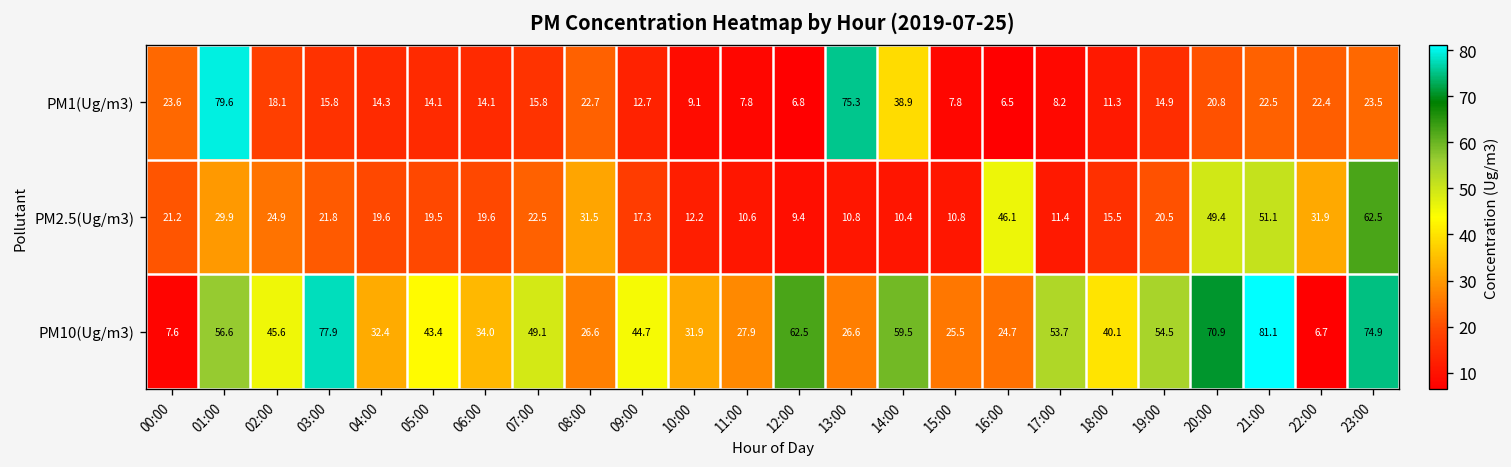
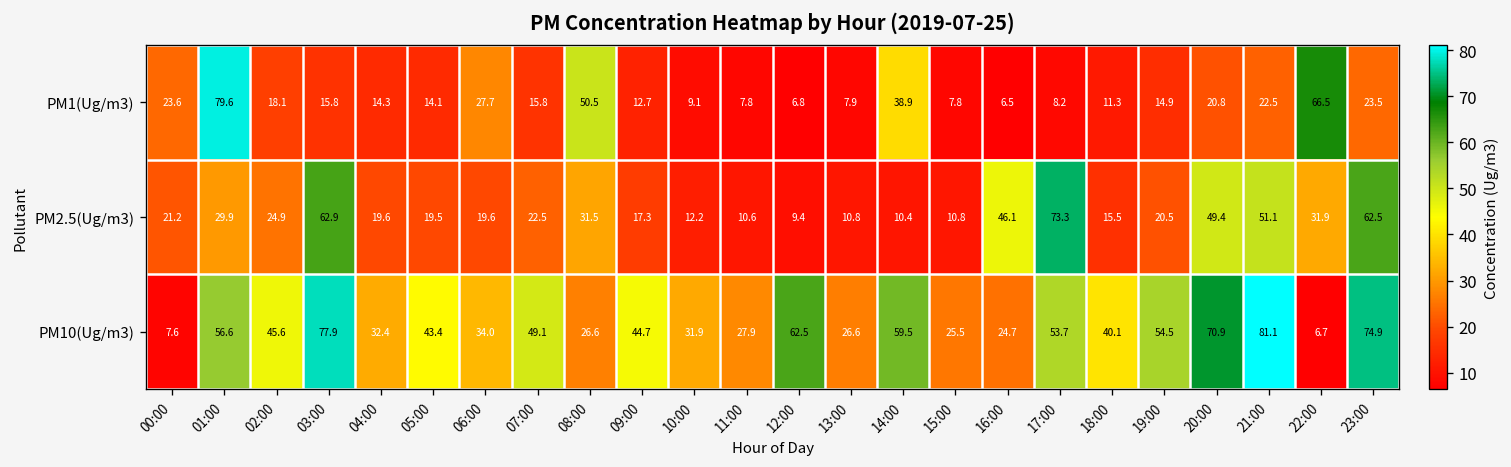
PM1(Ug/m3), 06:00: 14.1 -> 27.7
PM1(Ug/m3), 08:00: 22.7 -> 50.5
PM1(Ug/m3), 13:00: 75.3 -> 7.9
PM1(Ug/m3), 22:00: 22.4 -> 66.5
PM2.5(Ug/m3), 03:00: 21.8 -> 62.9
PM2.5(Ug/m3), 17:00: 11.4 -> 73.3
